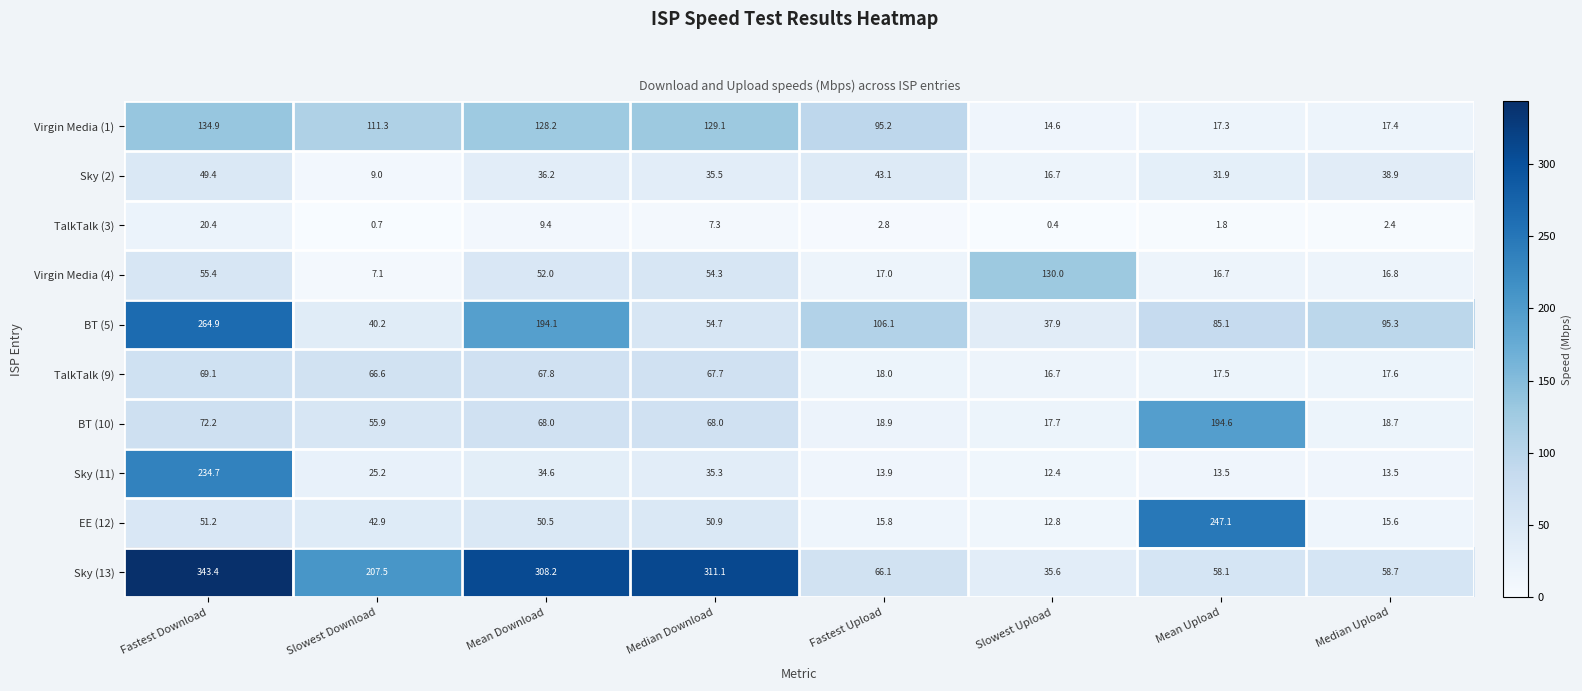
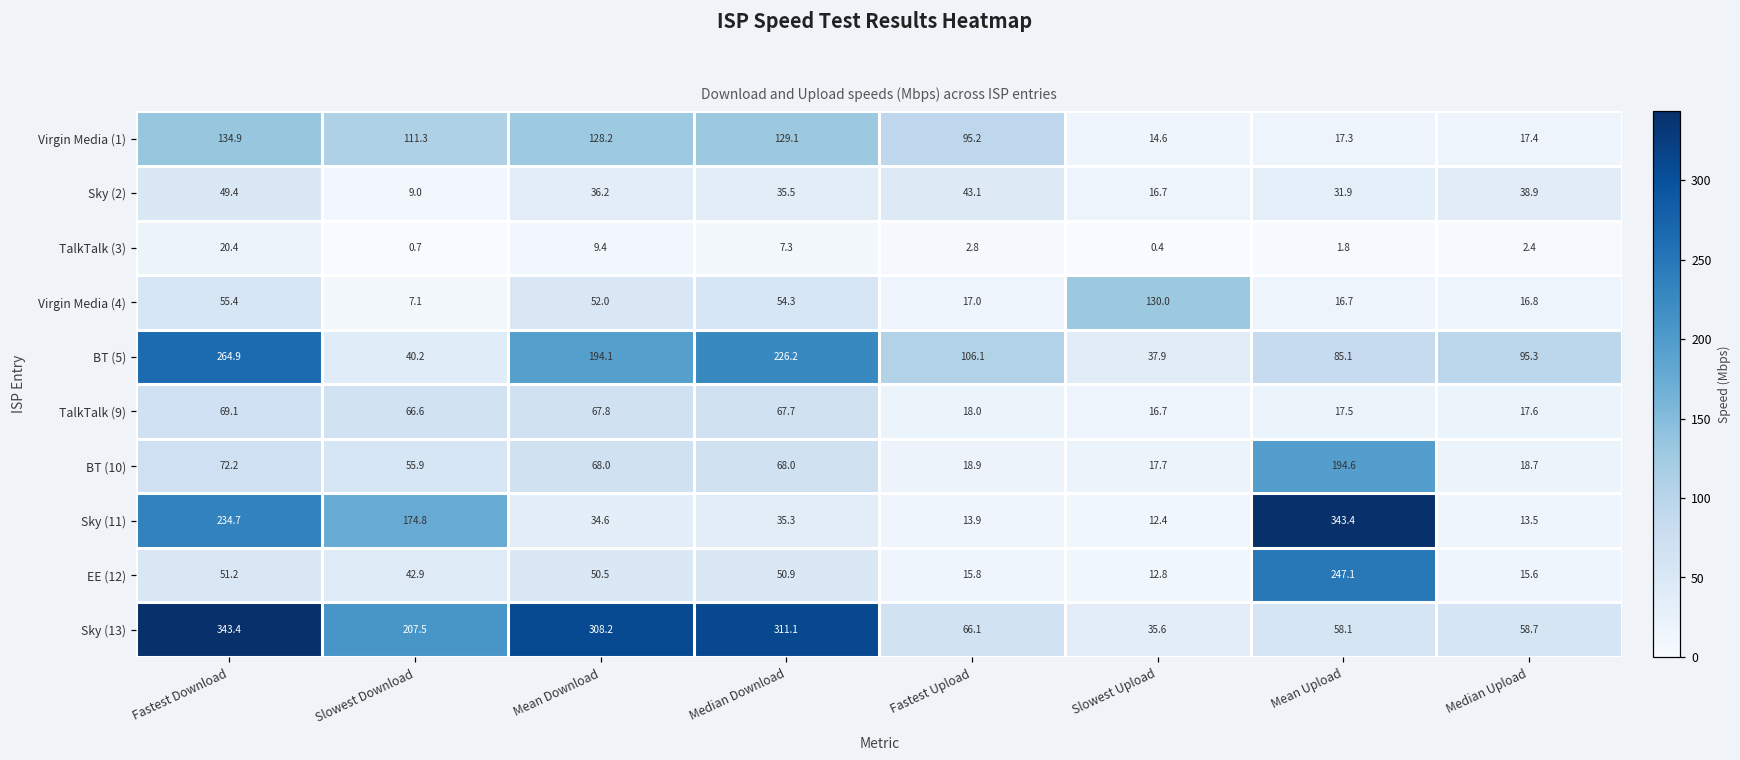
BT (5), Median Download: 54.7 -> 226.2
Sky (11), Slowest Download: 25.2 -> 174.8
Sky (11), Mean Upload: 13.5 -> 343.4
